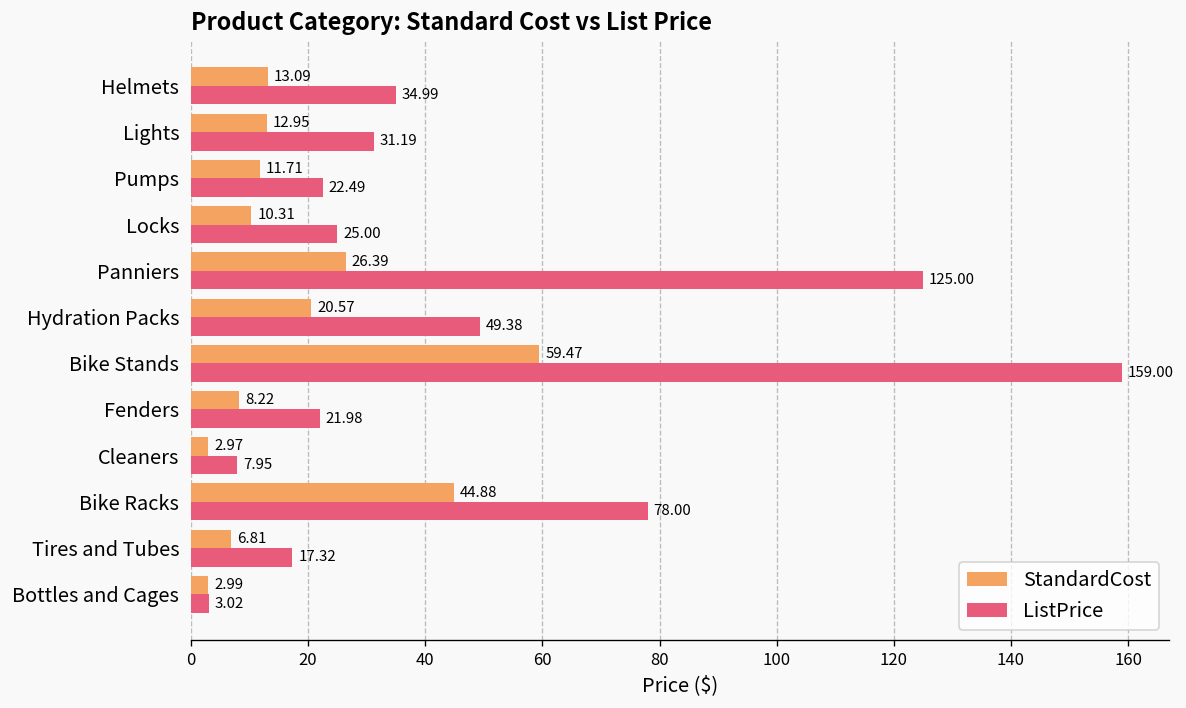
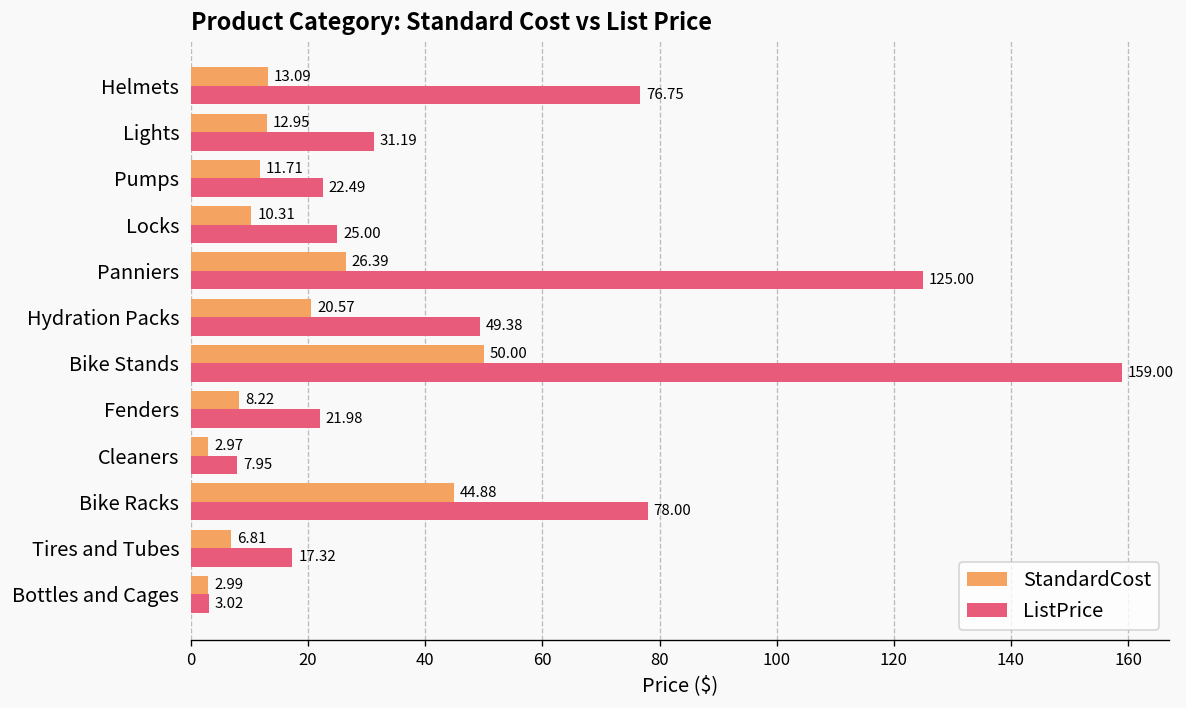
ListPrice, Helmets: 34.99 -> 76.75
StandardCost, Bike Stands: 59.47 -> 50.00
